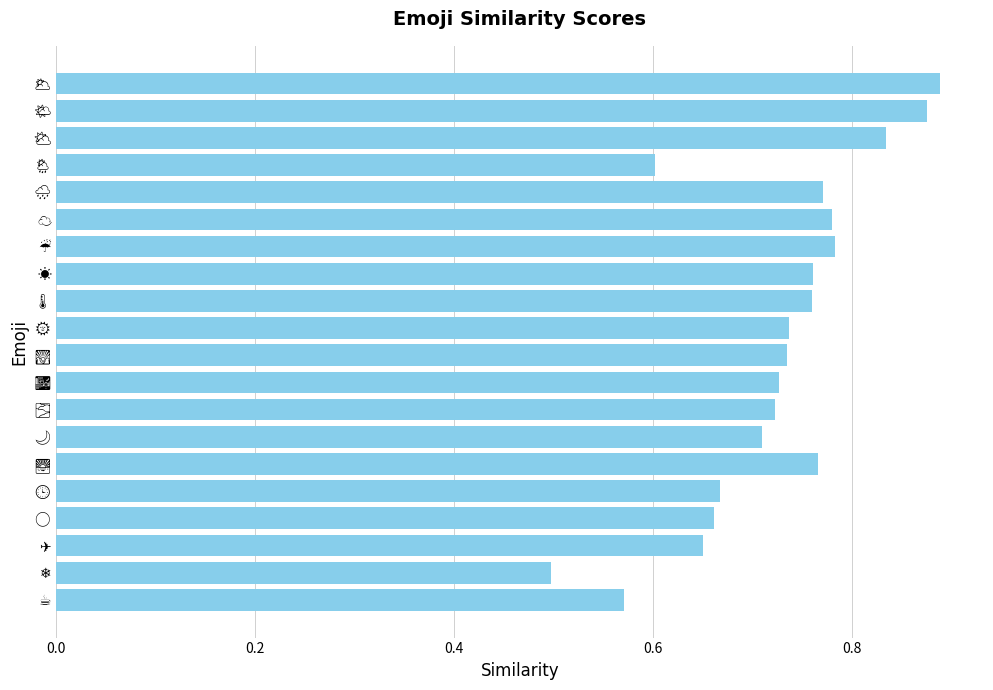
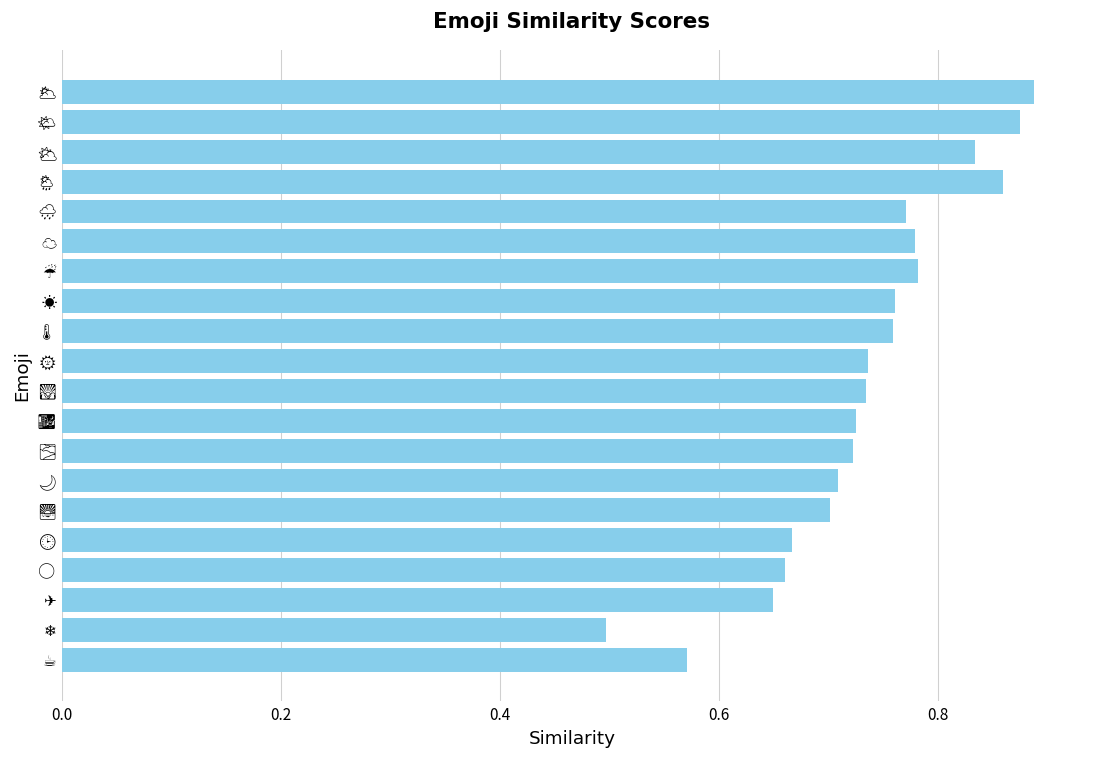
🌦: 0.60 -> 0.86
🌅: 0.77 -> 0.70
